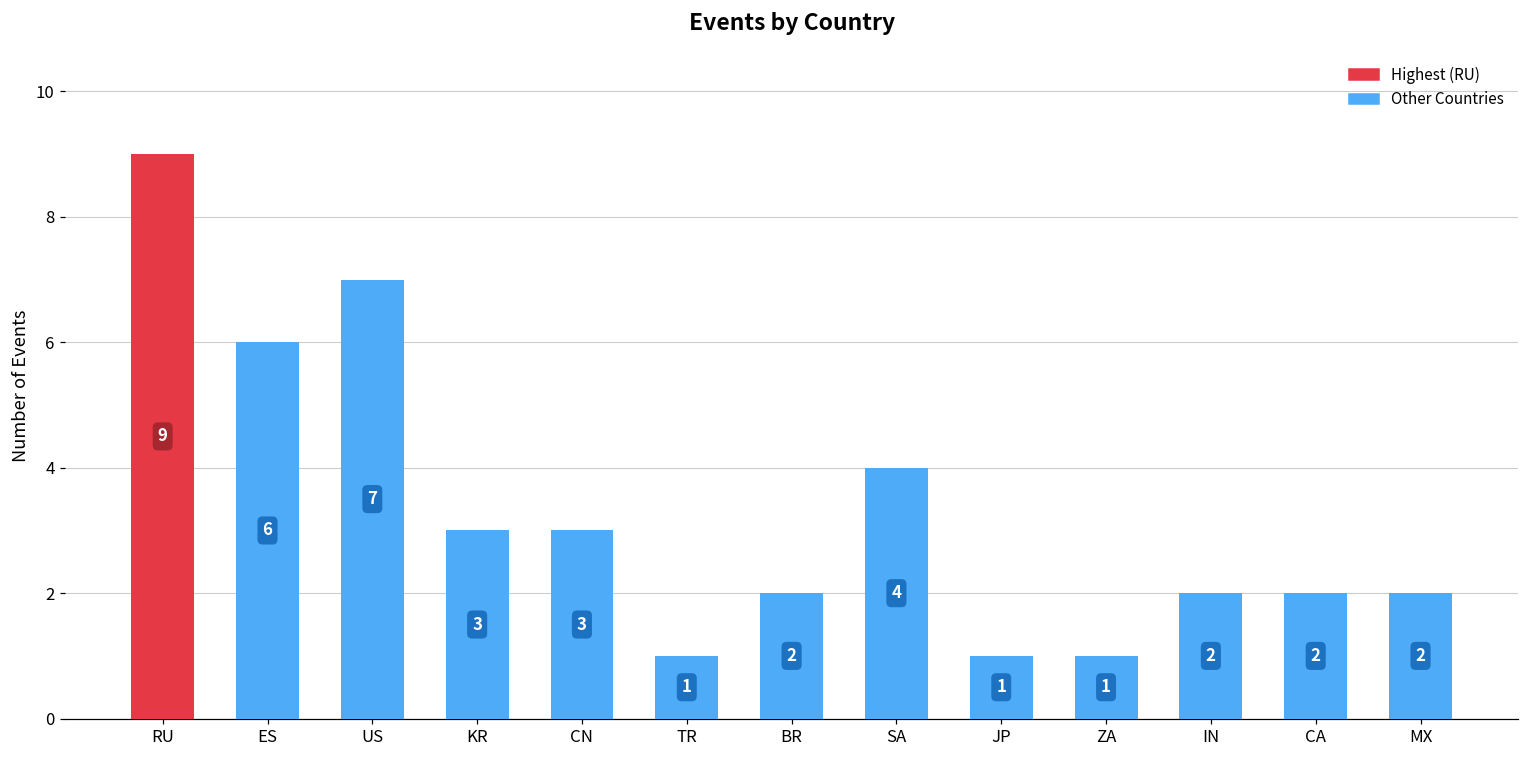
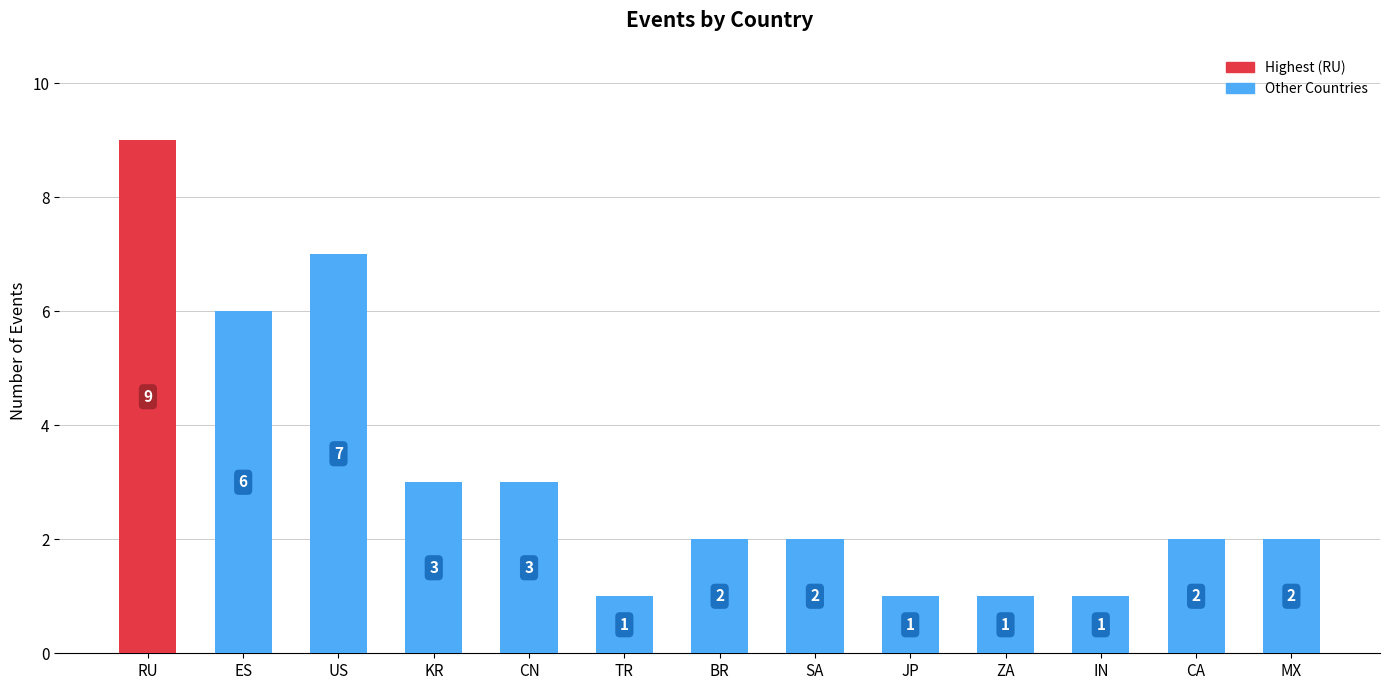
SA: 4 -> 2
IN: 2 -> 1
